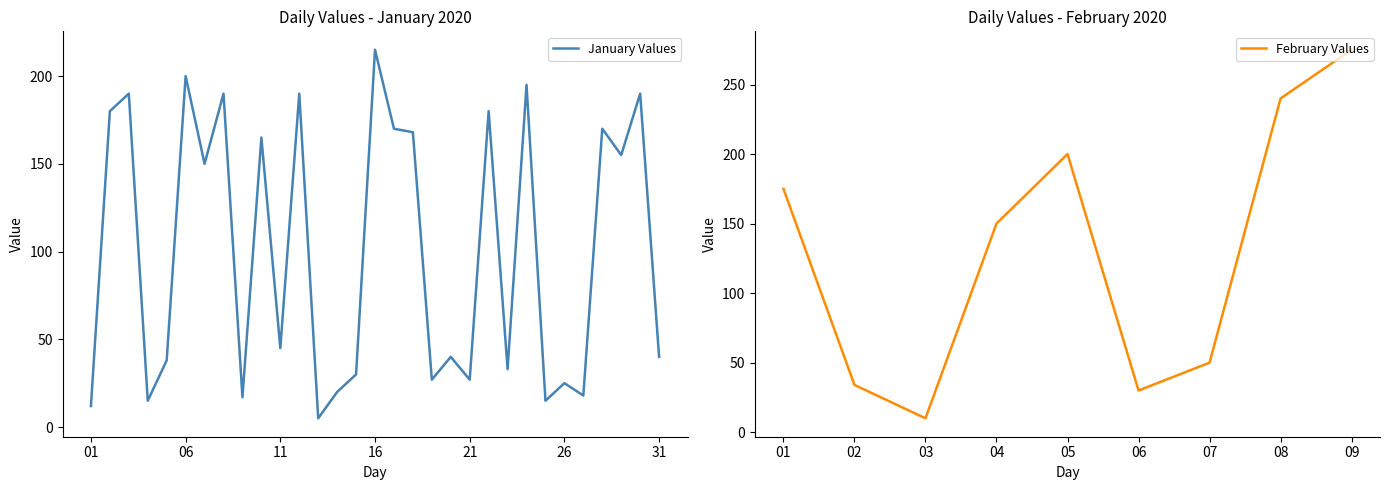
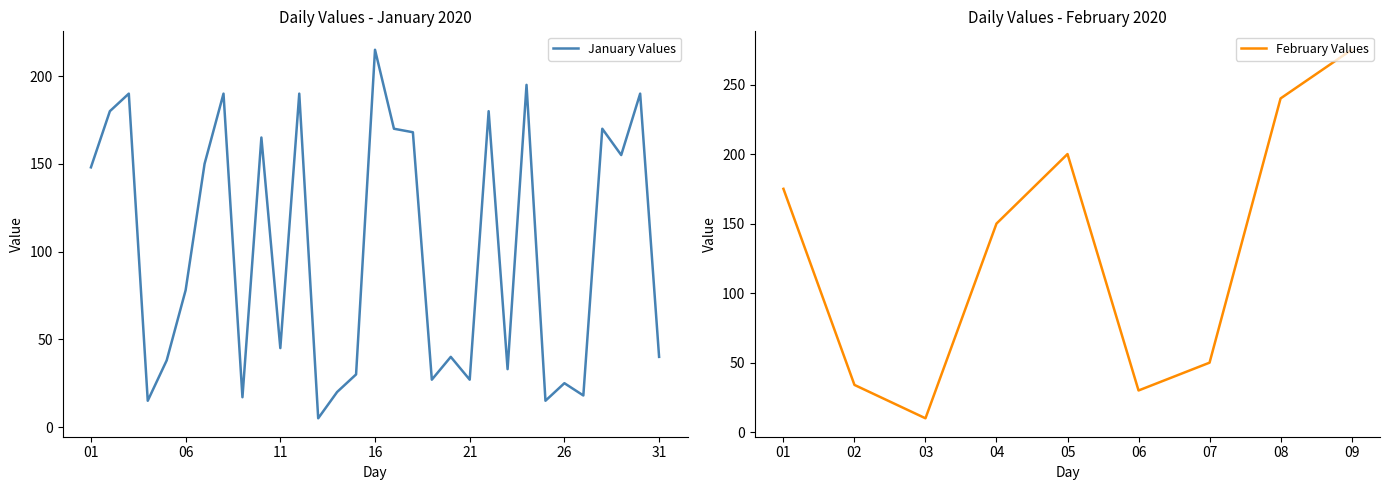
Daily Values - January 2020, 01: 12 -> 148
Daily Values - January 2020, 06: 200 -> 78
